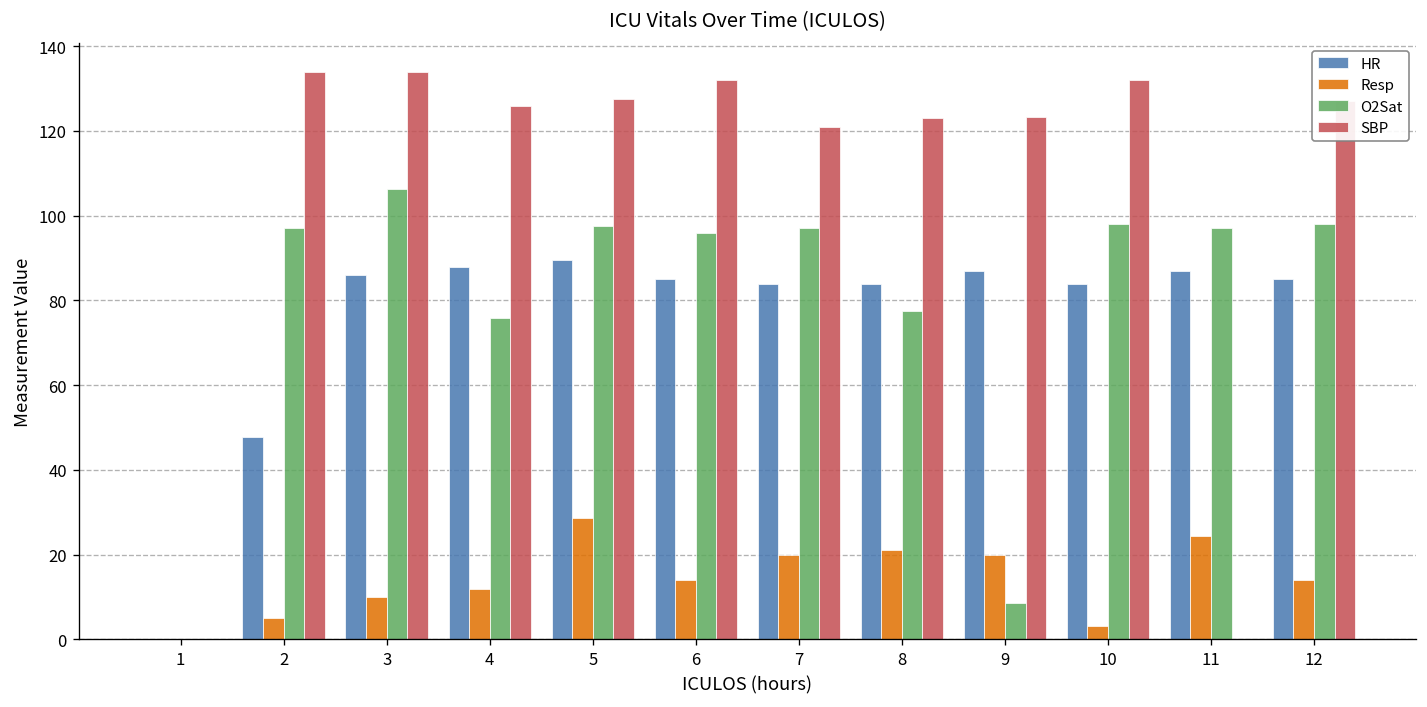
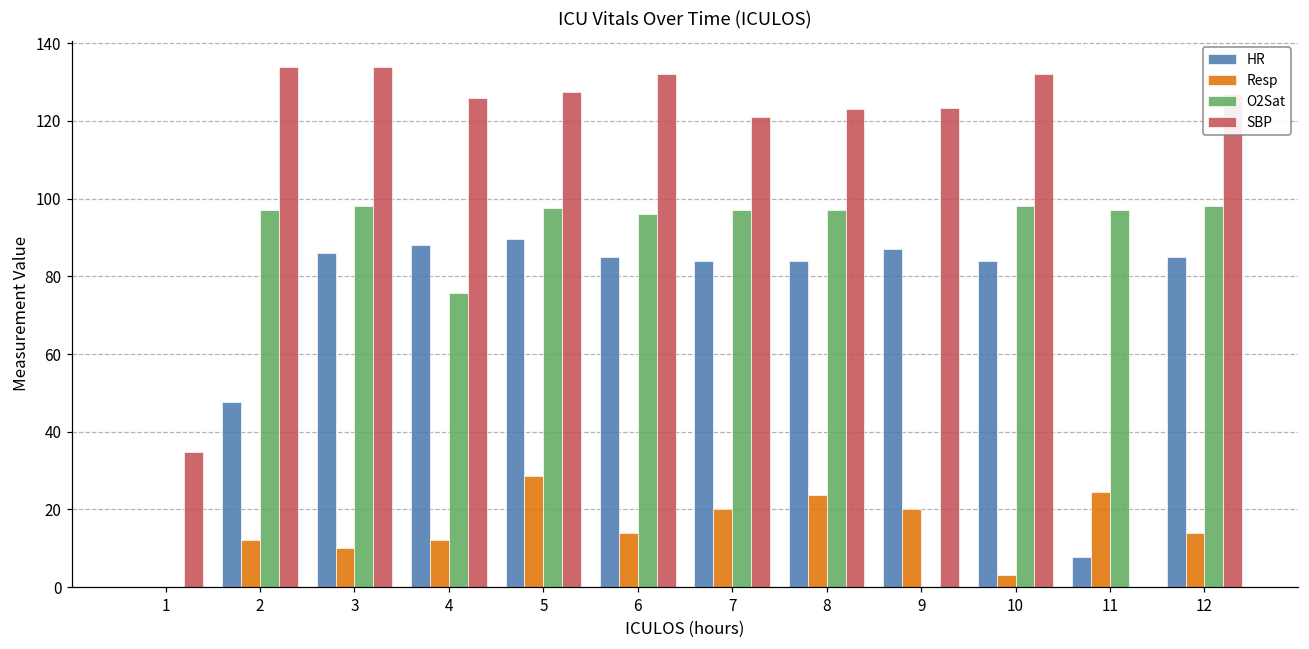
SBP, 1: 0 -> 35
Resp, 2: 5 -> 12
O2Sat, 3: 106 -> 98
Resp, 8: 21 -> 24
O2Sat, 8: 77 -> 97
O2Sat, 9: 9 -> 0
HR, 11: 87 -> 8
